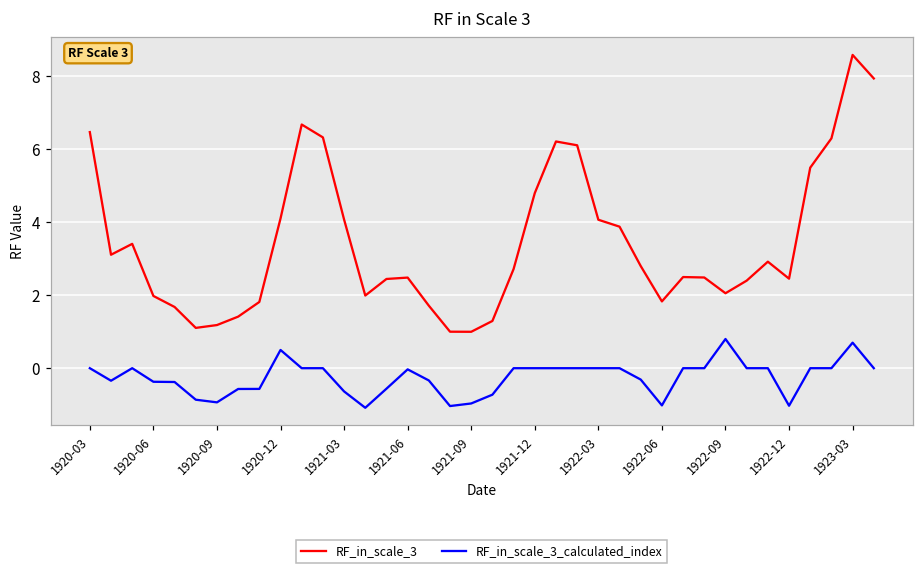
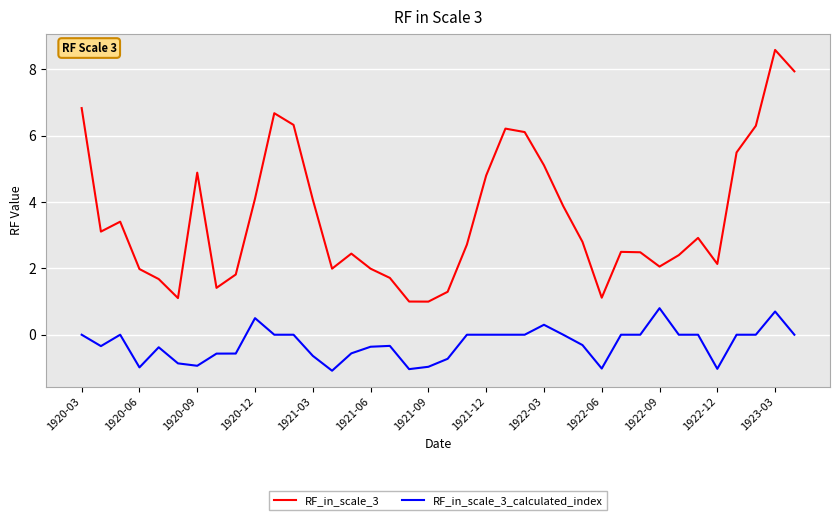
RF_in_scale_3, 1920-03: 6.5 -> 6.8
RF_in_scale_3_calculated_index, 1920-06: -0.4 -> -1.0
RF_in_scale_3, 1920-09: 1.2 -> 4.9
RF_in_scale_3, 1921-06: 2.5 -> 2.0
RF_in_scale_3_calculated_index, 1921-06: 0.0 -> -0.4
RF_in_scale_3, 1922-03: 4.1 -> 5.1
RF_in_scale_3_calculated_index, 1922-03: 0.0 -> 0.3
RF_in_scale_3, 1922-06: 1.8 -> 1.1
RF_in_scale_3, 1922-12: 2.5 -> 2.1
